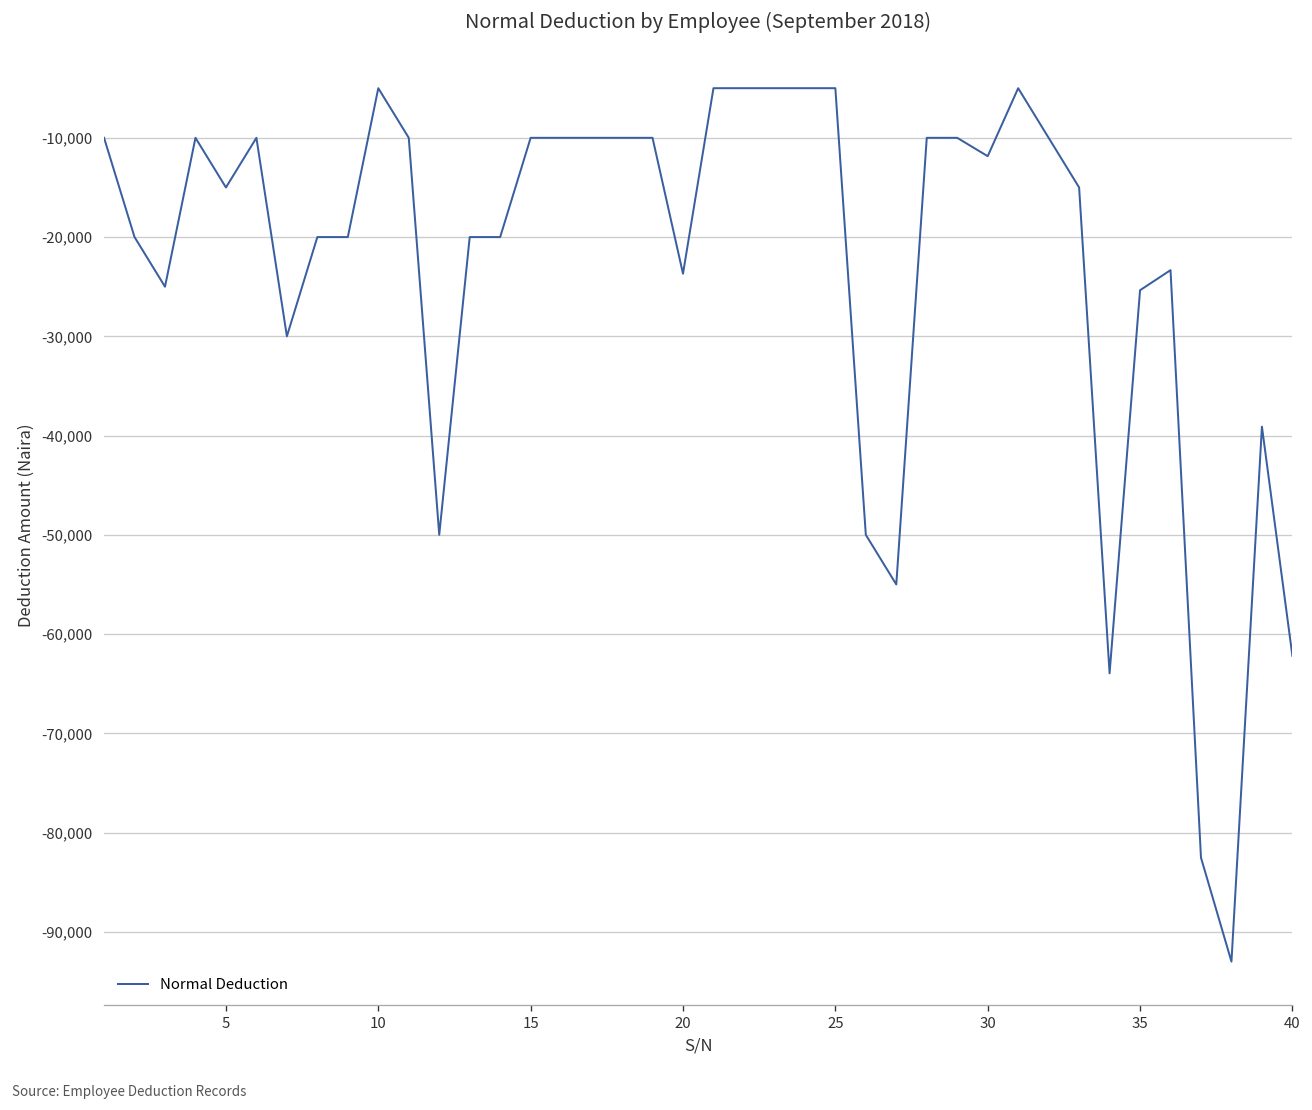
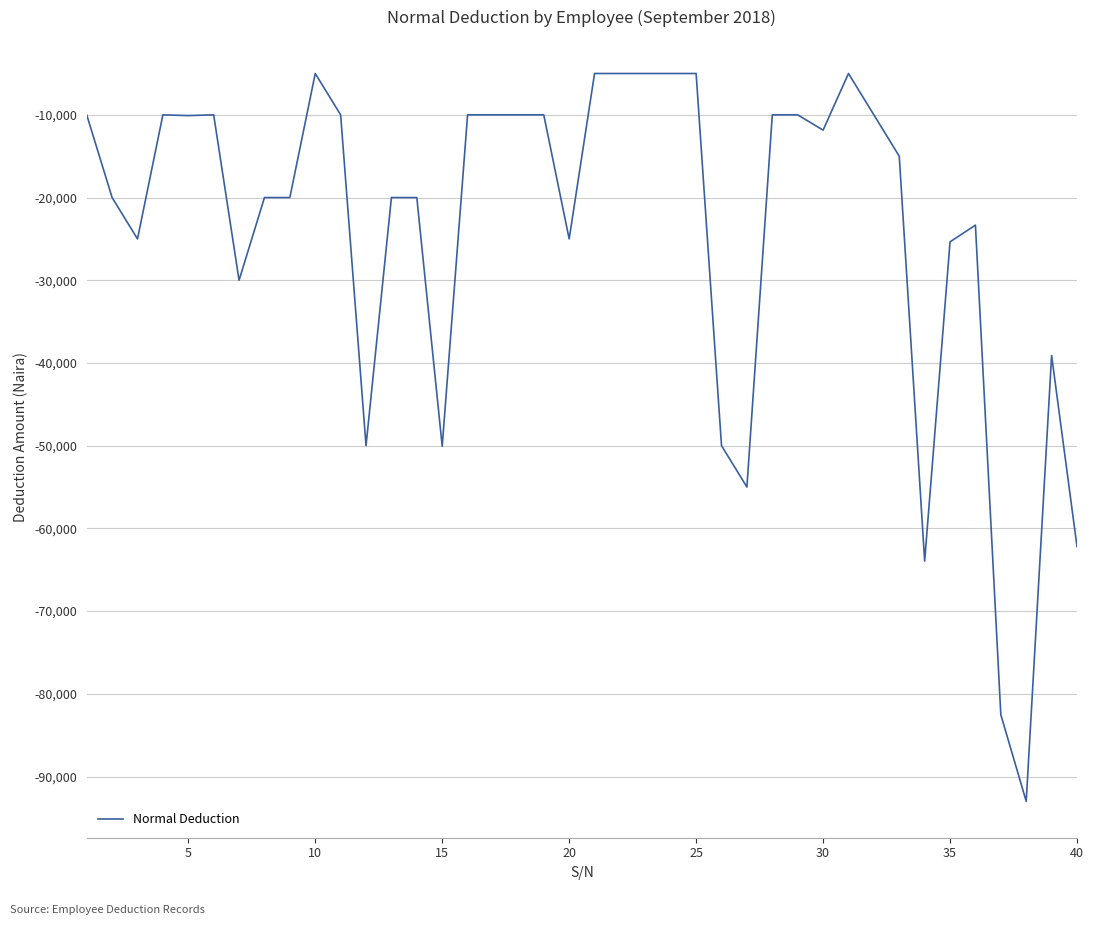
5: -15,000 -> -10,000
15: -10,000 -> -50,000
20: -24,000 -> -25,000
